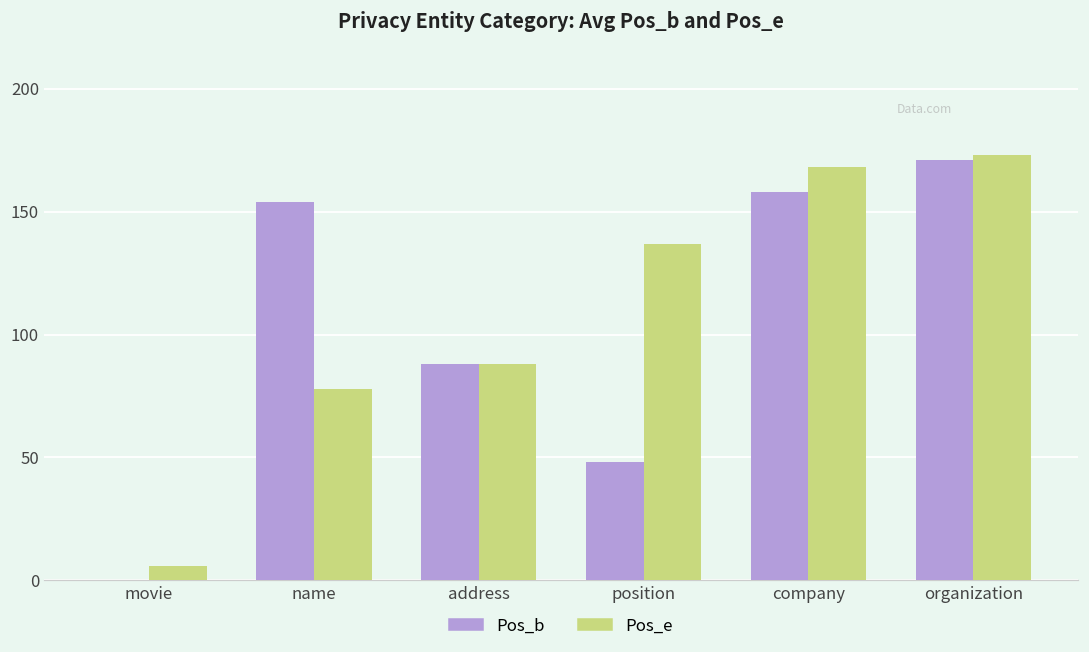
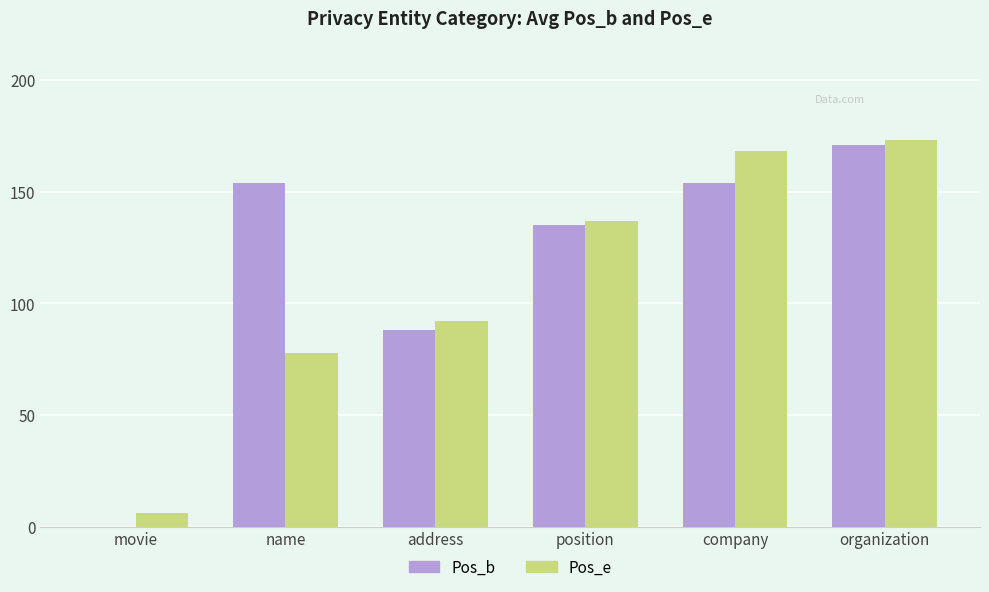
Pos_e, address: 88 -> 92
Pos_b, position: 48 -> 135
Pos_b, company: 158 -> 154
